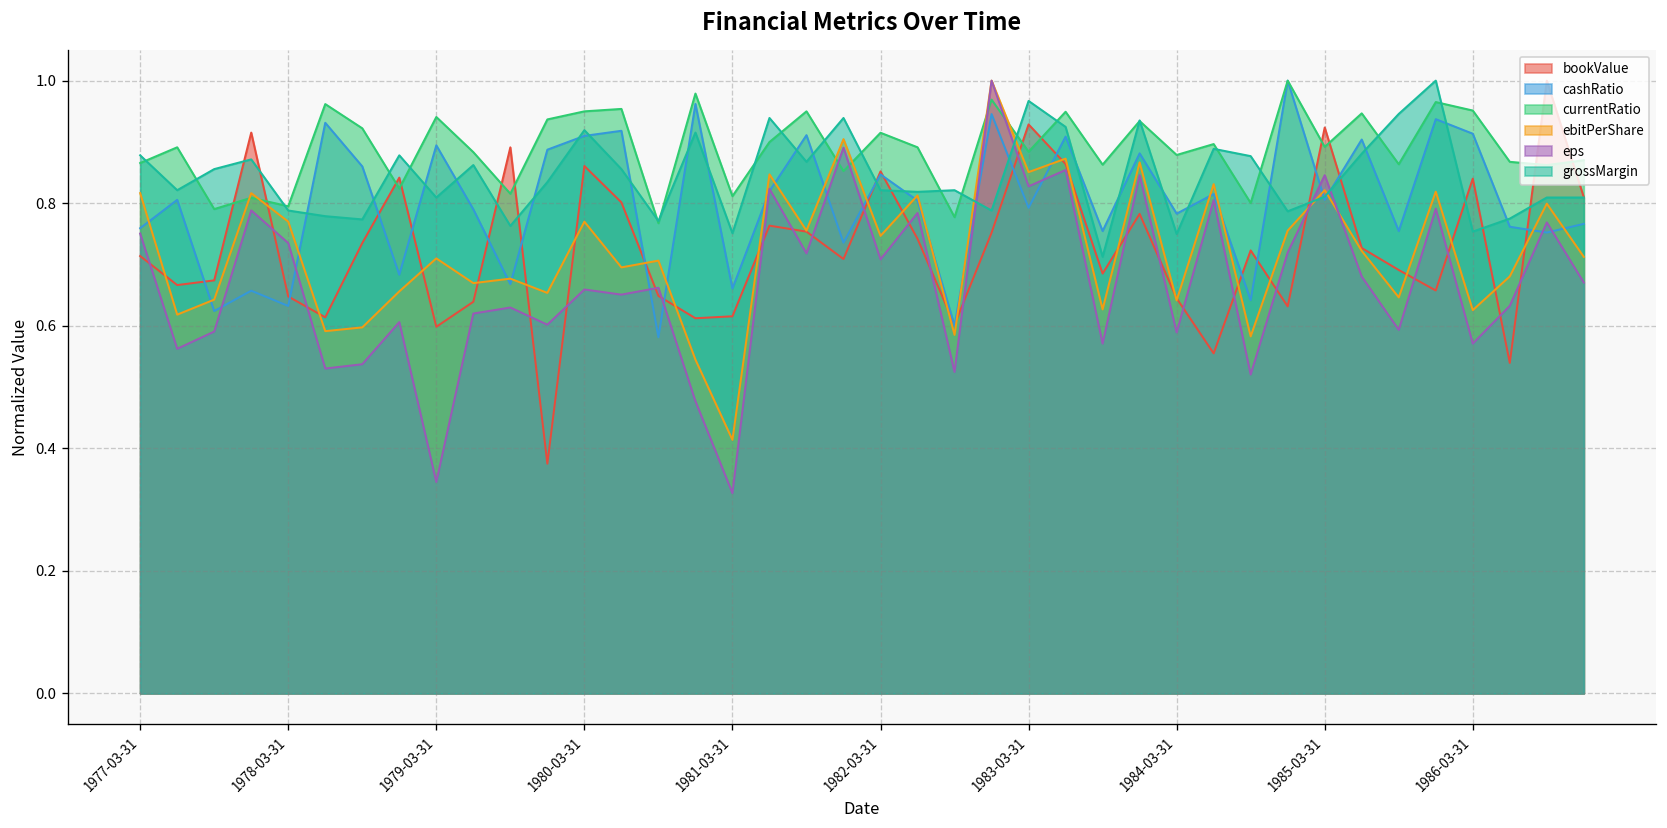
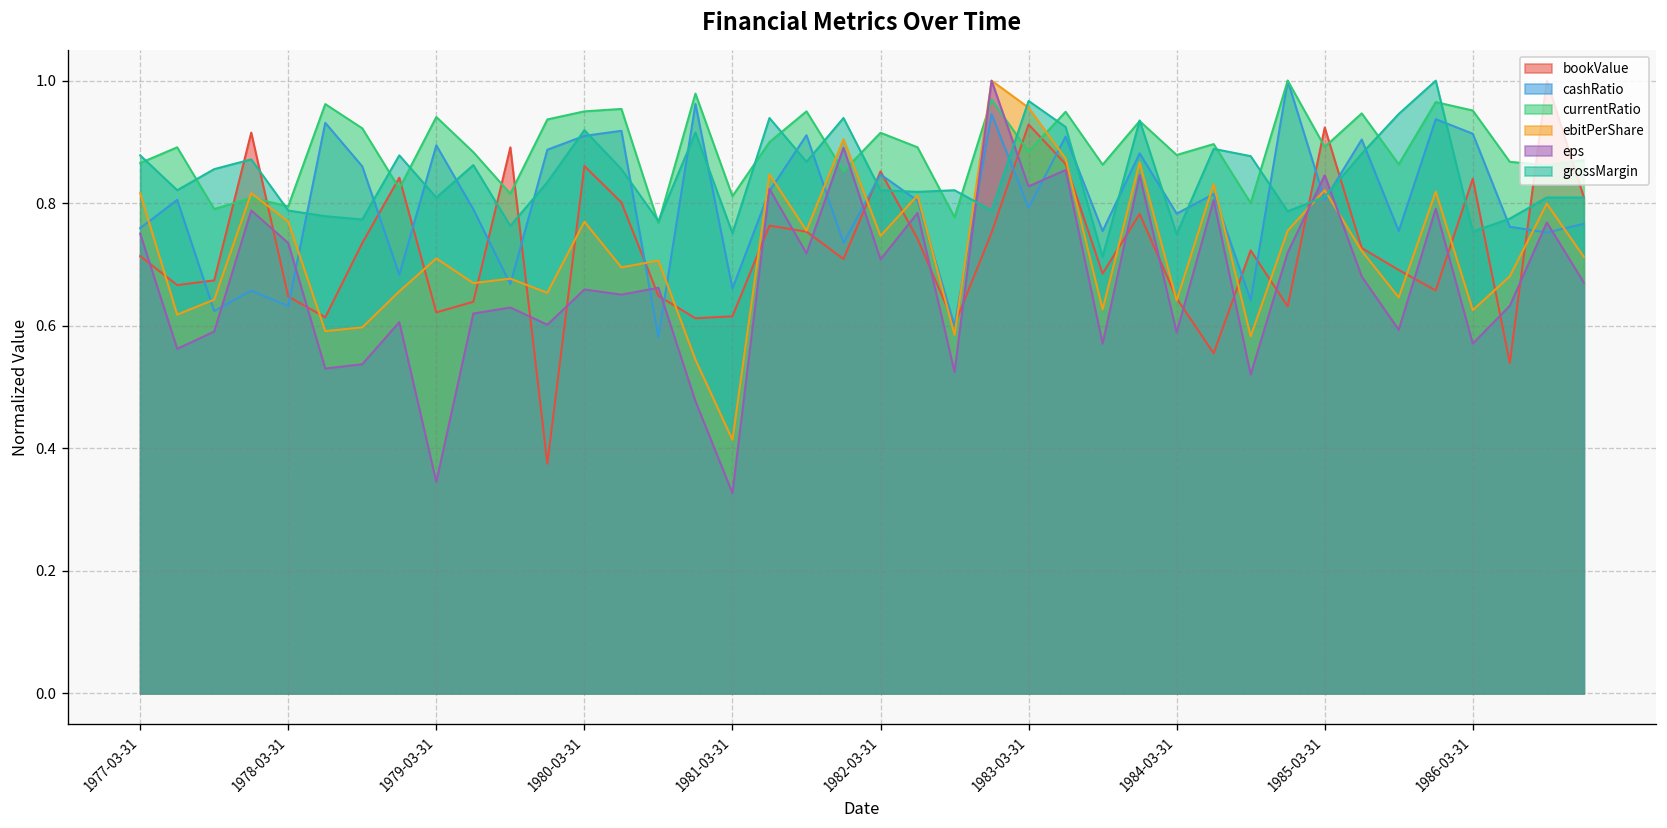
bookValue, 1979-03-31: 0.60 -> 0.62
ebitPerShare, 1983-03-31: 0.85 -> 0.96
